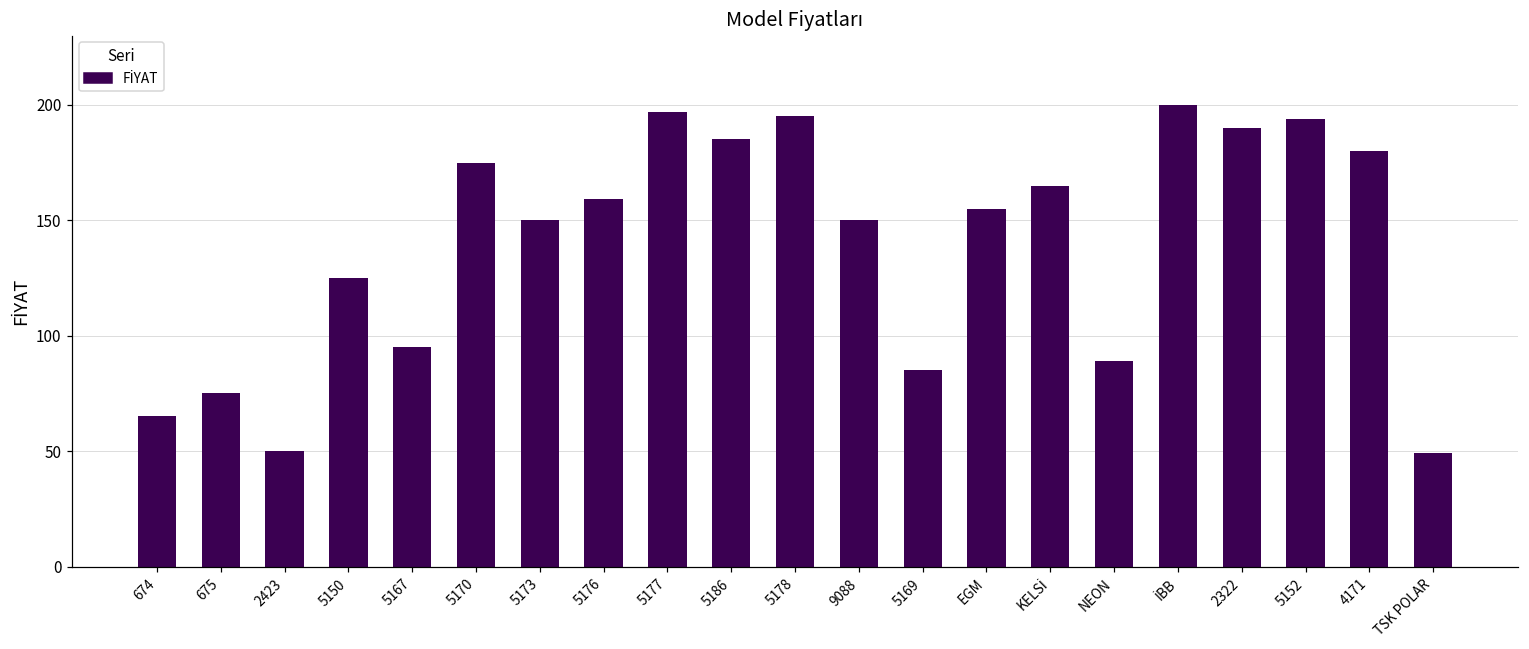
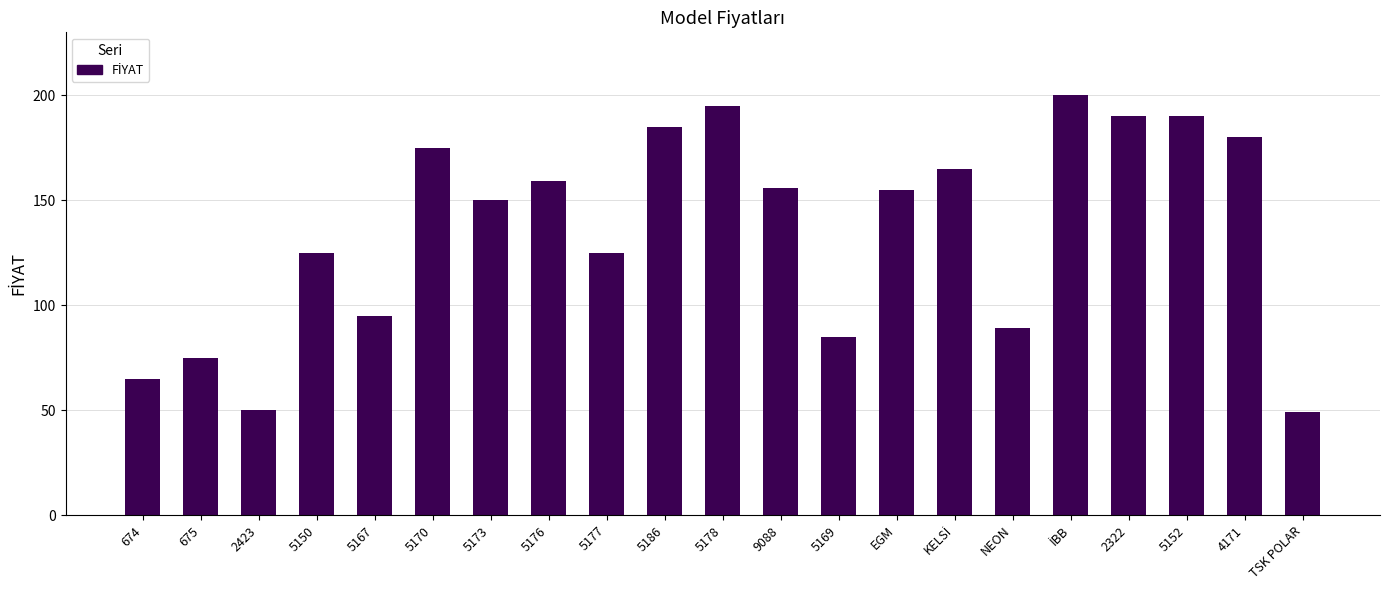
5177: 197 -> 125
9088: 150 -> 156
5152: 194 -> 190
